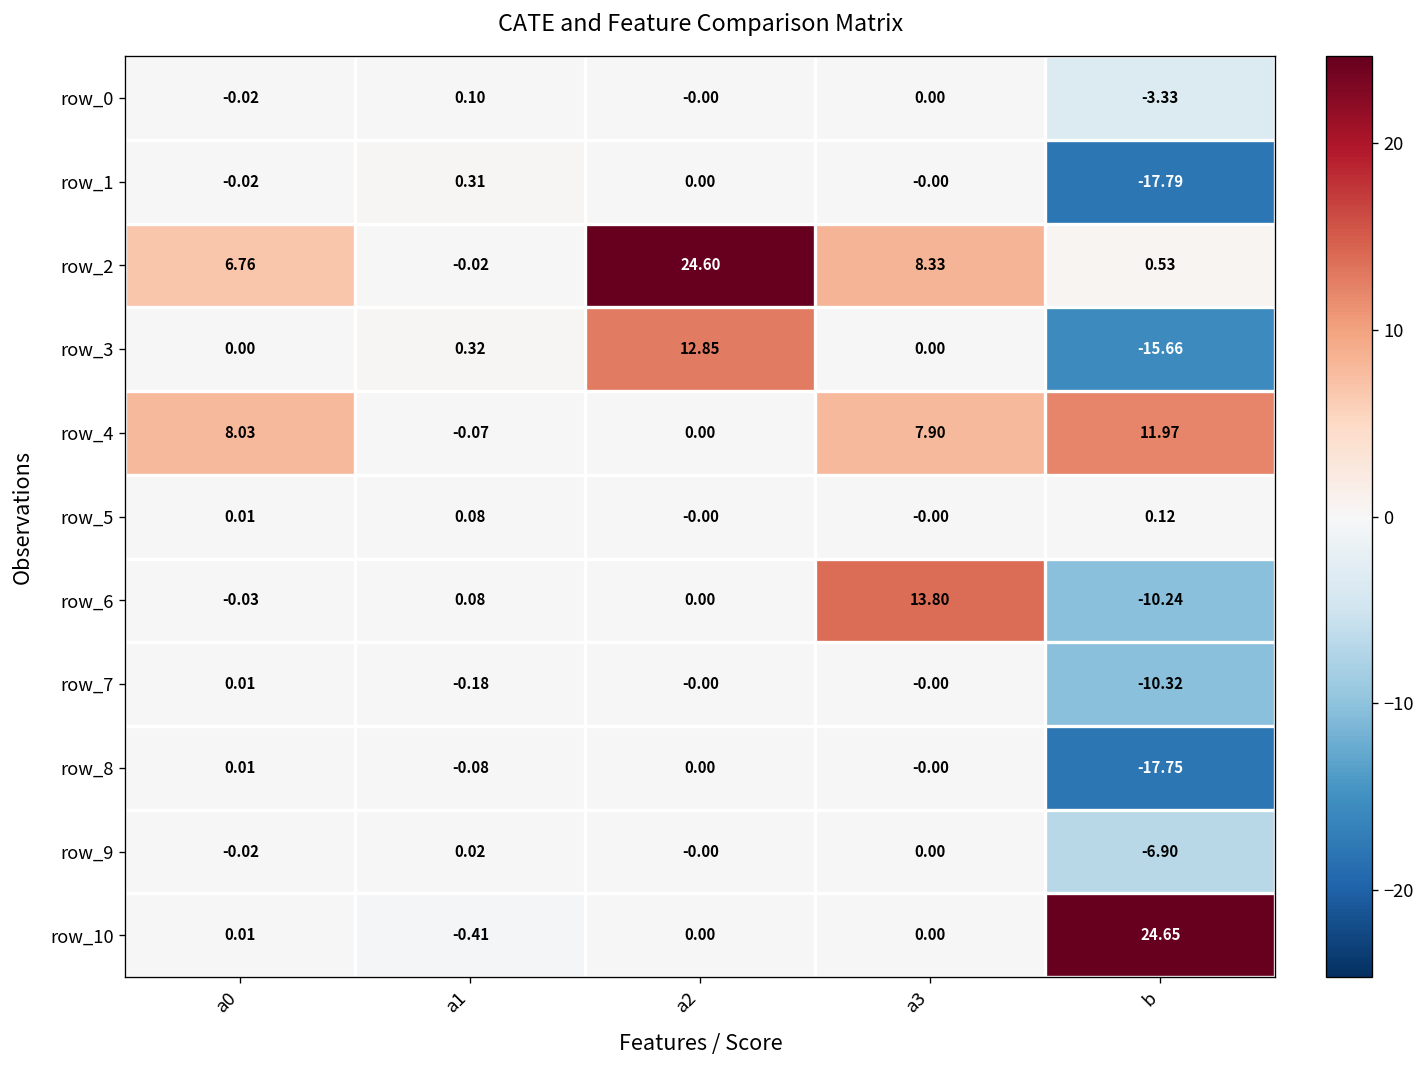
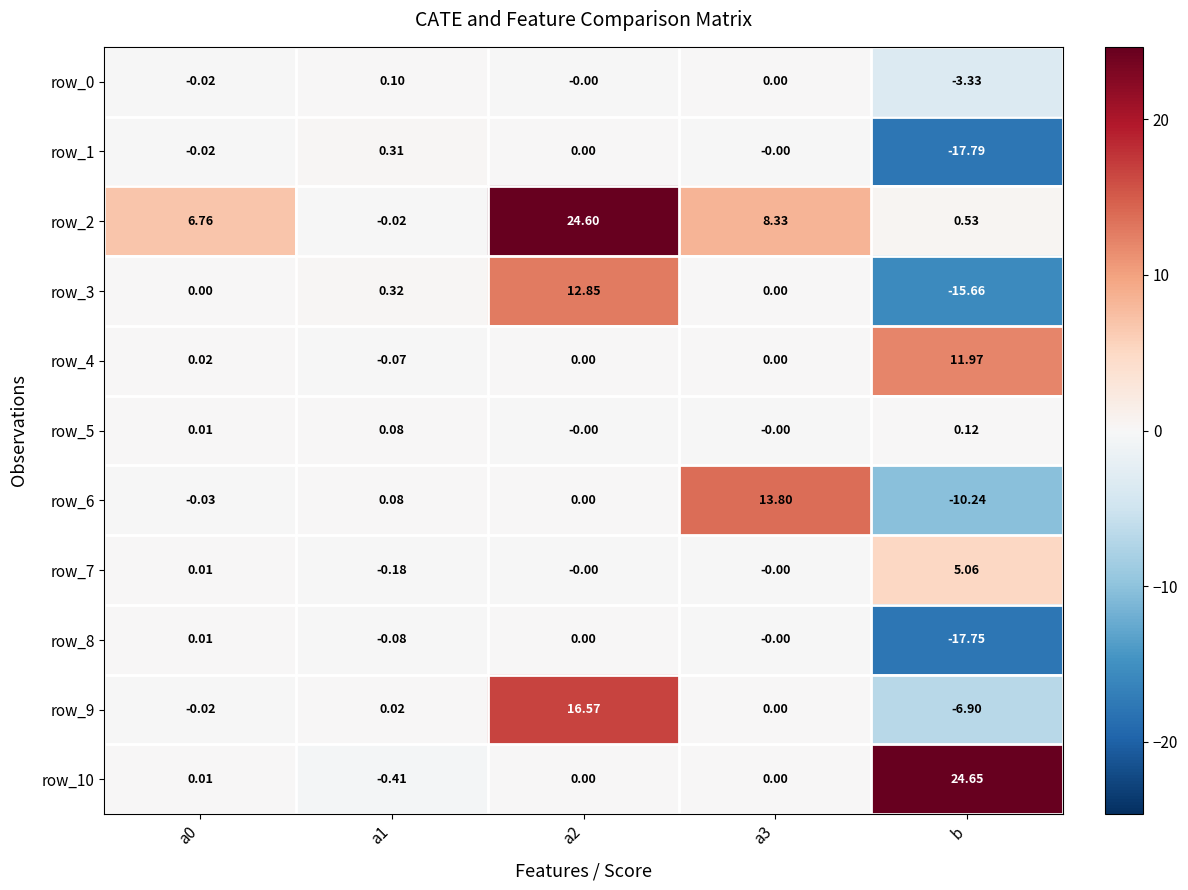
row_4, a0: 8.03 -> 0.02
row_4, a3: 7.90 -> 0.00
row_7, b: -10.32 -> 5.06
row_9, a2: -0.00 -> 16.57
